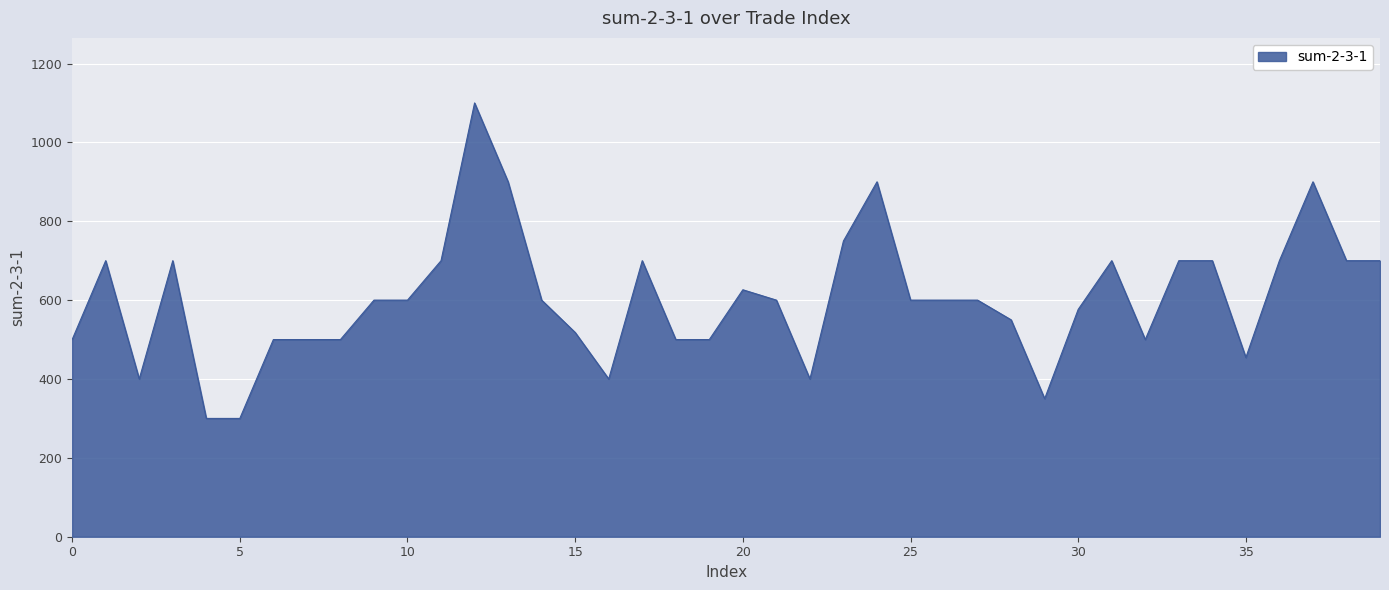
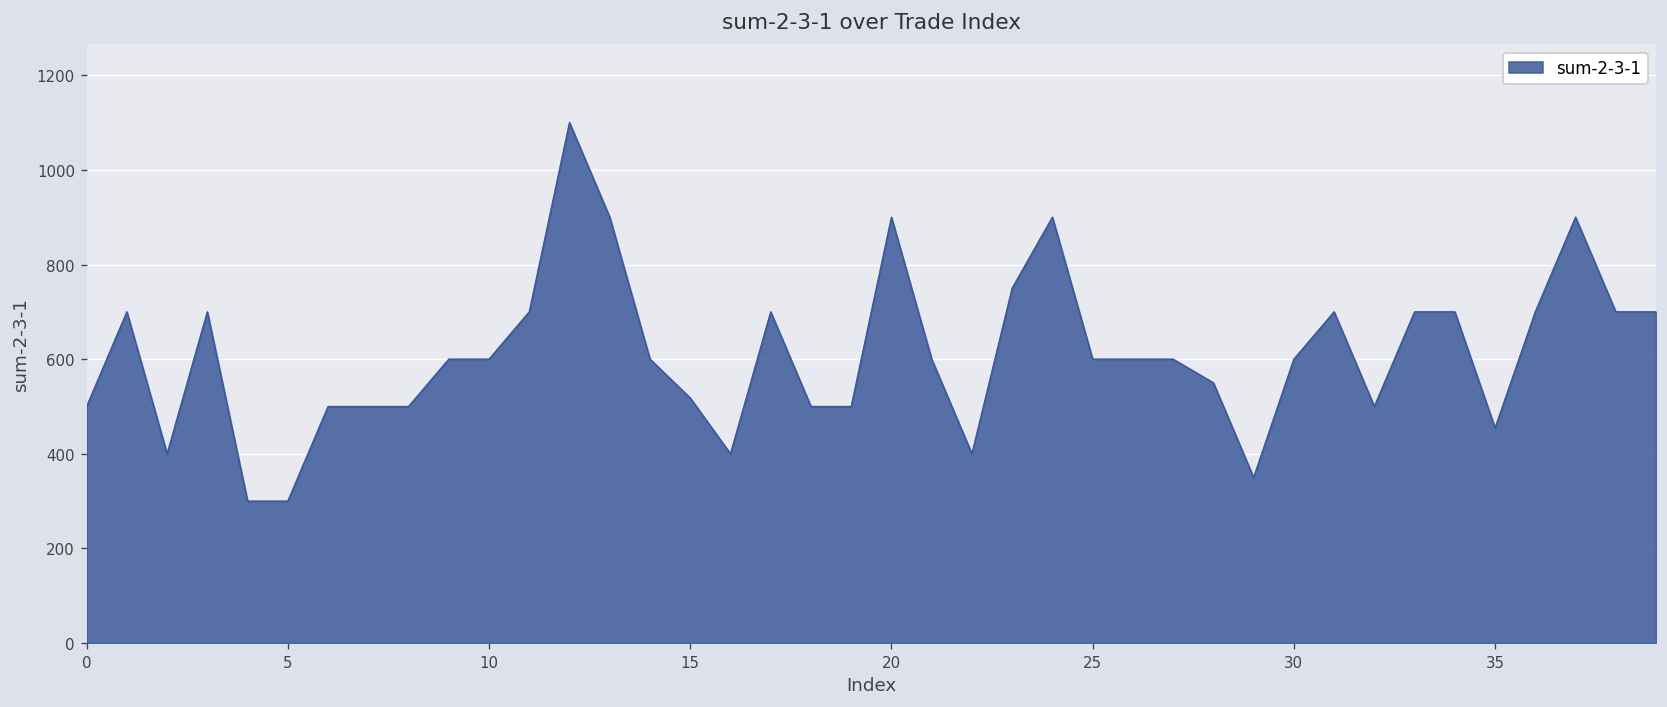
20: 630 -> 900
30: 580 -> 600
